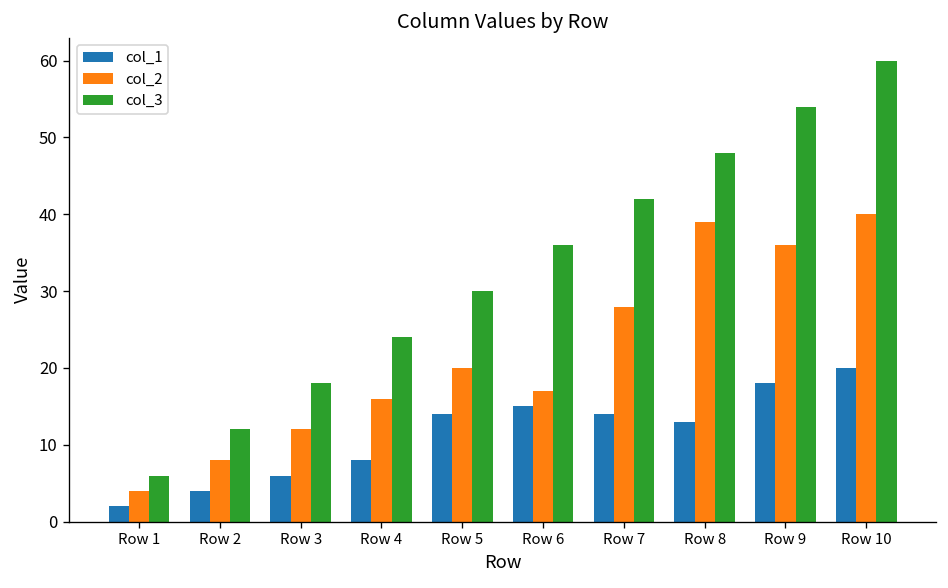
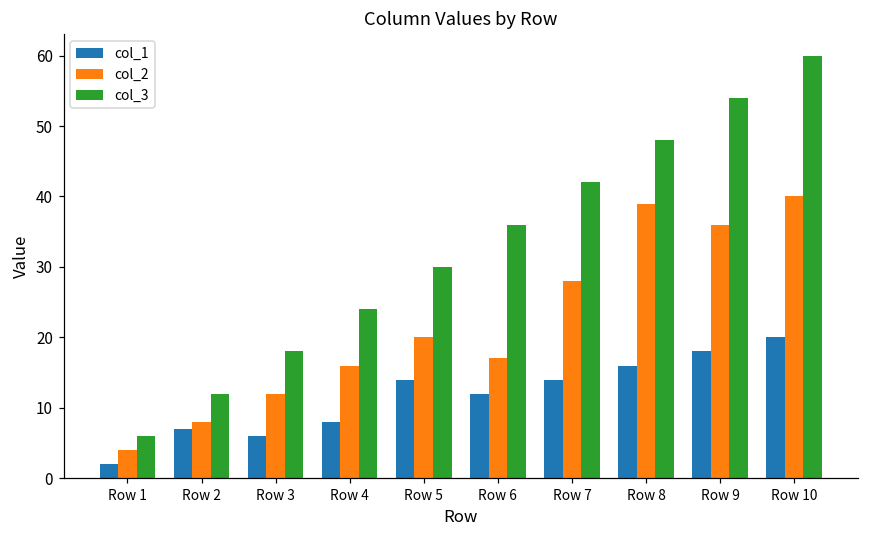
col_1, Row 2: 4 -> 7
col_1, Row 6: 15 -> 12
col_1, Row 8: 13 -> 16
